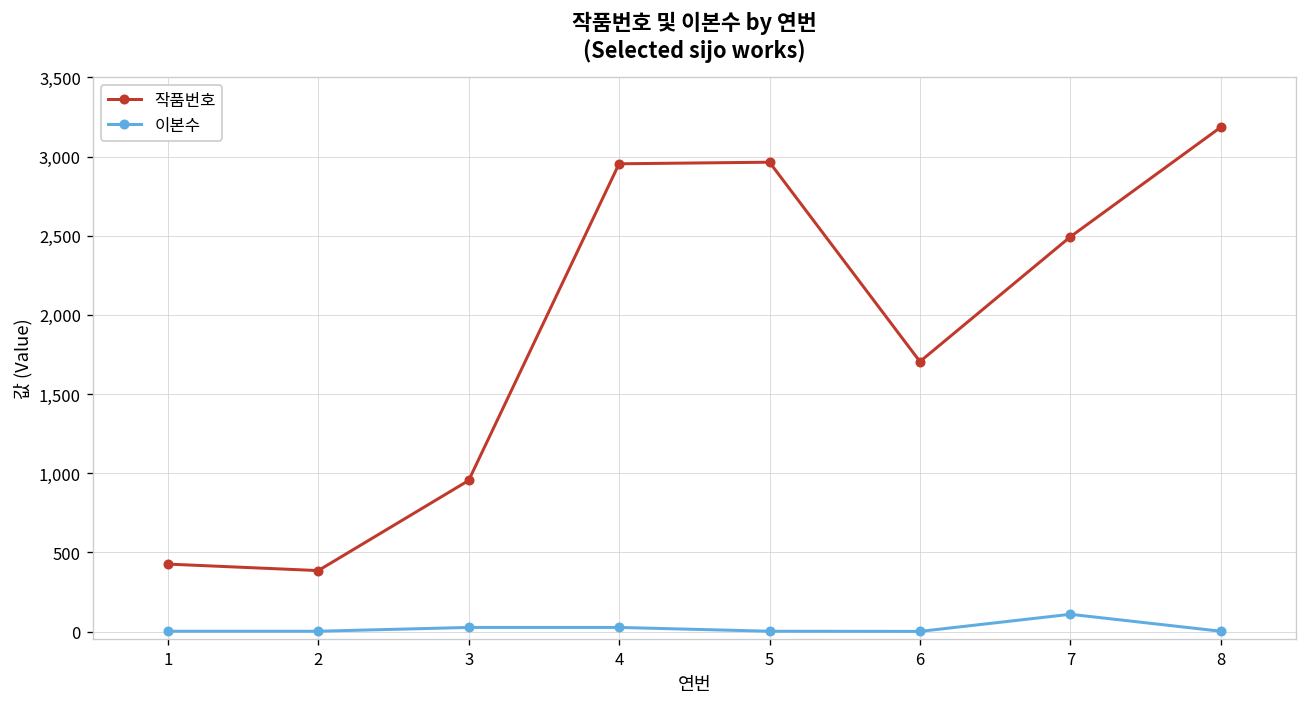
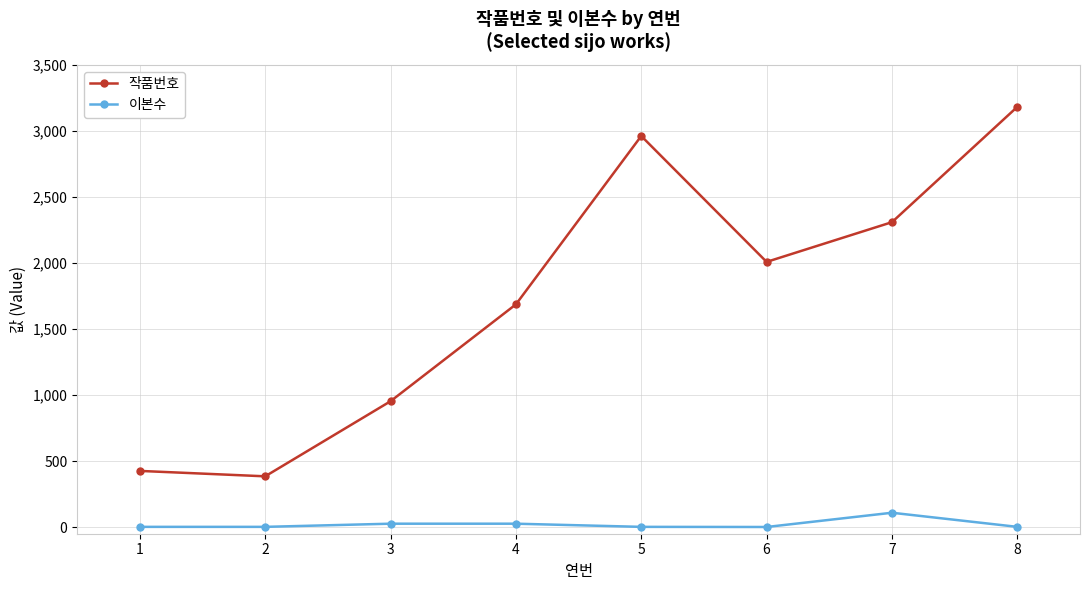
작품번호, 4: 2,950 -> 1,690
작품번호, 6: 1,710 -> 2,010
작품번호, 7: 2,490 -> 2,310
